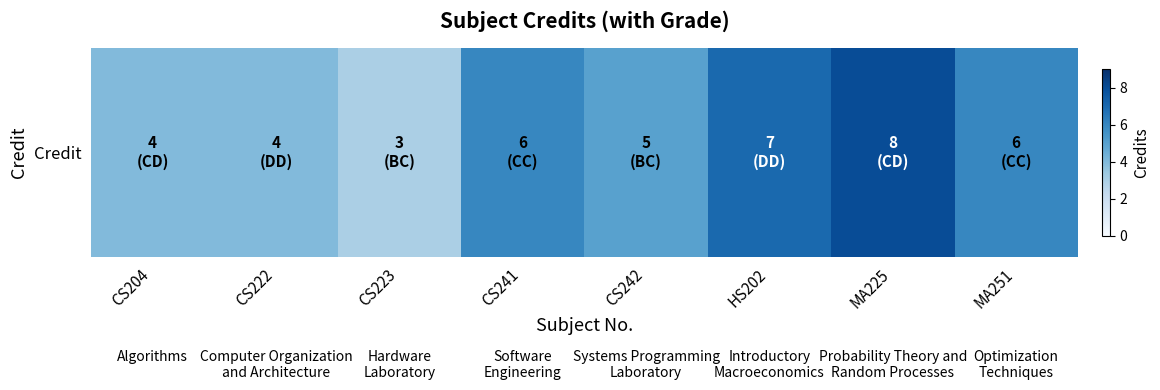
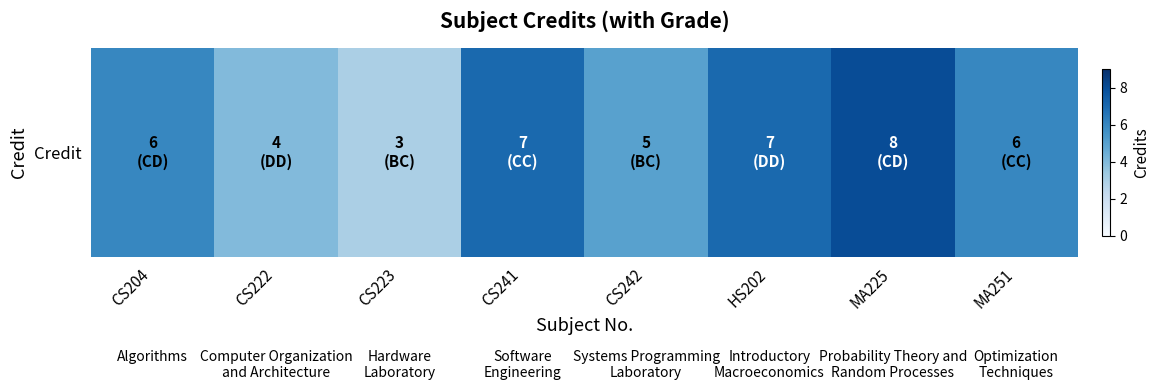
Credit, CS204: 4 -> 6
Credit, CS241: 6 -> 7
